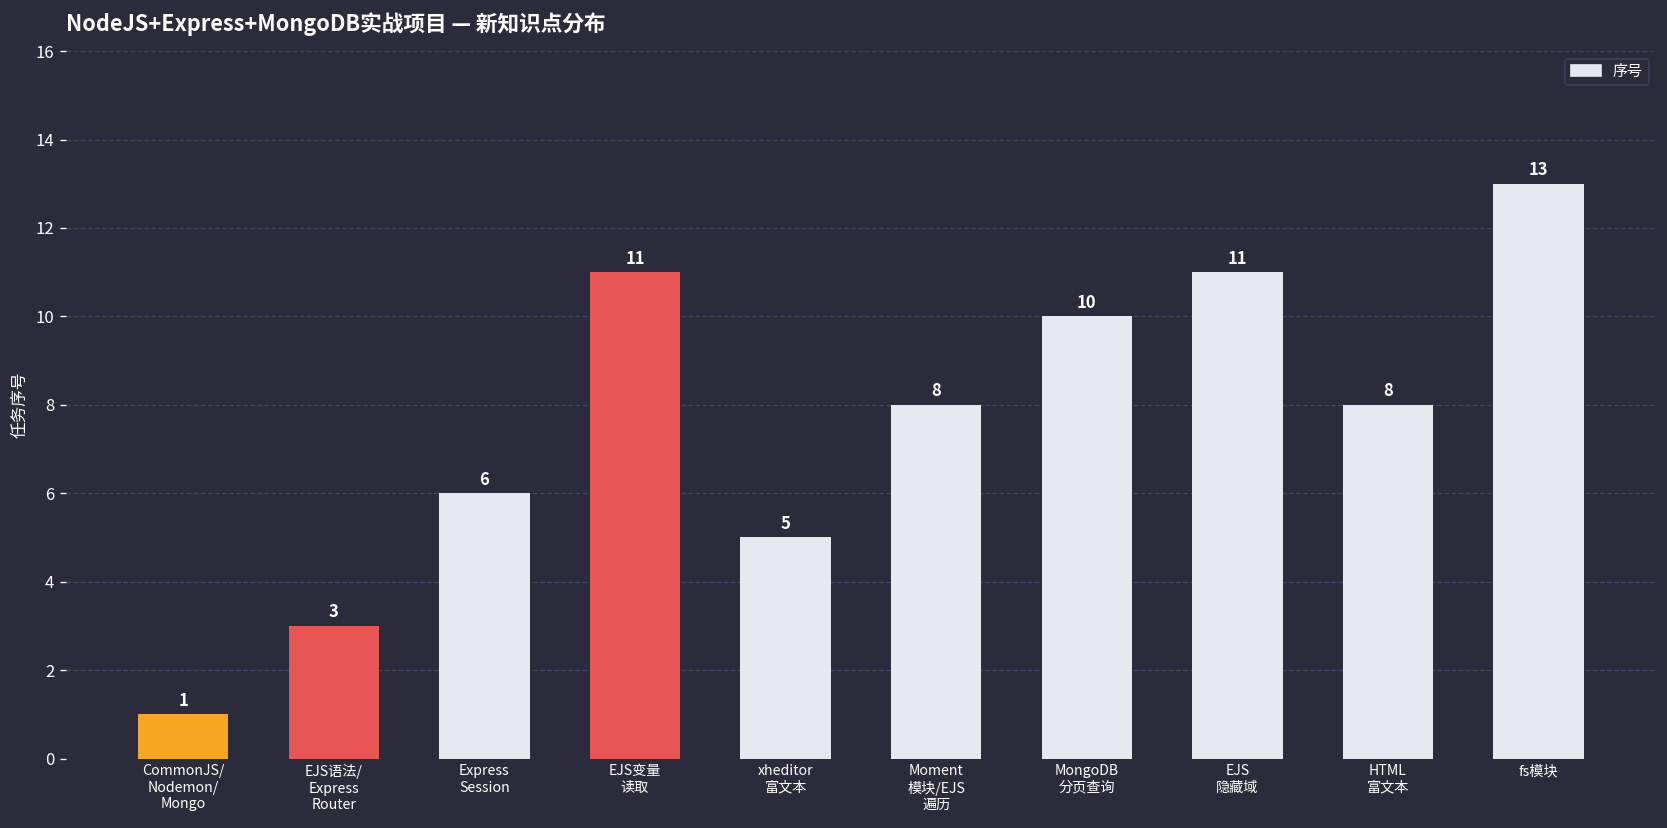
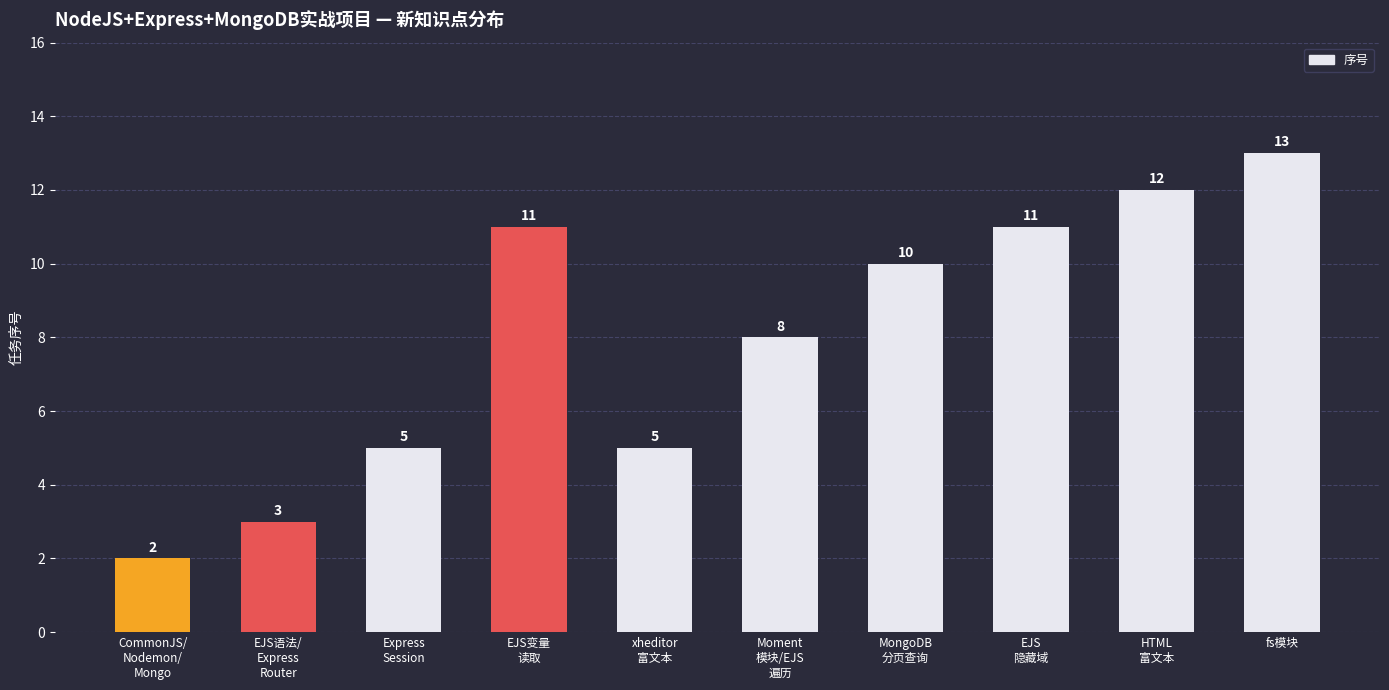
CommonJS/ Nodemon/ Mongo: 1 -> 2
Express Session: 6 -> 5
HTML 富文本: 8 -> 12
